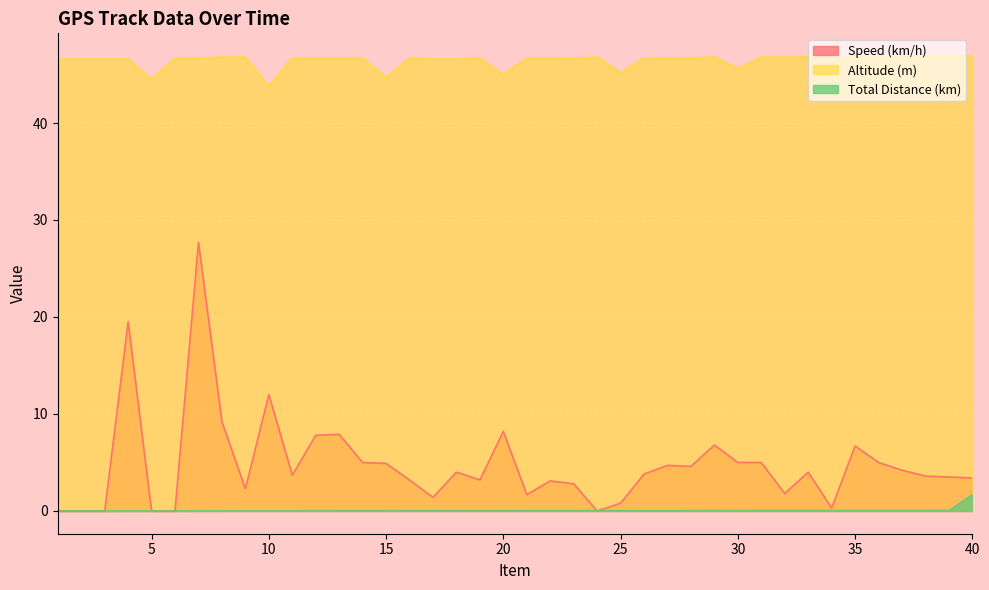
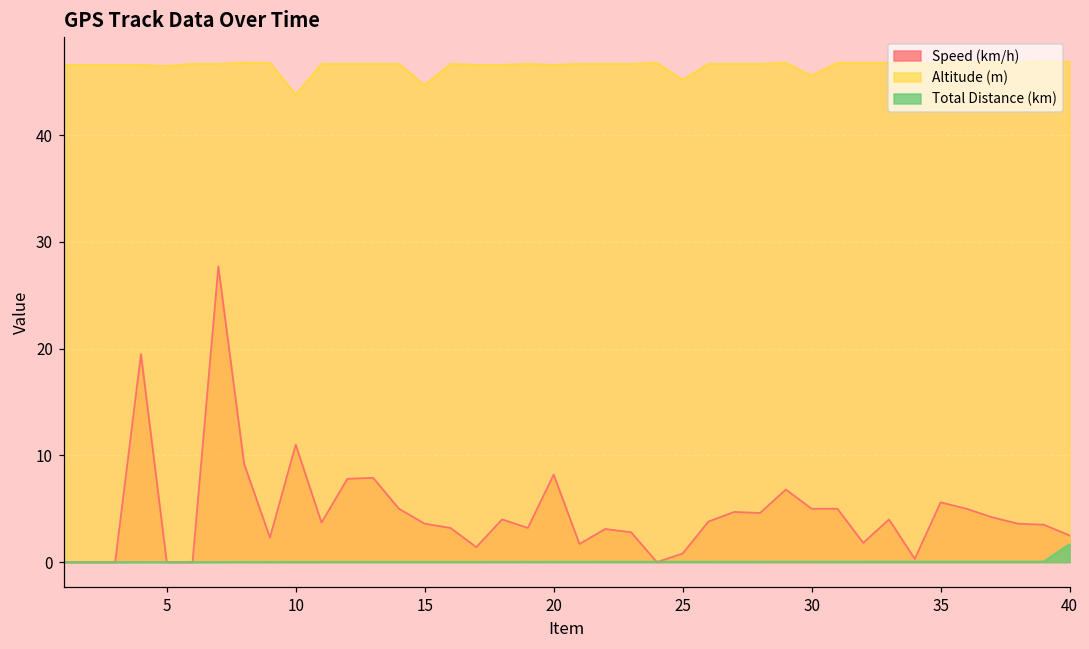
Altitude (m), 5: 45 -> 47
Speed (km/h), 10: 12 -> 11
Speed (km/h), 15: 5 -> 4
Altitude (m), 20: 45 -> 47
Speed (km/h), 35: 7 -> 6
Speed (km/h), 40: 3.4 -> 2.5
